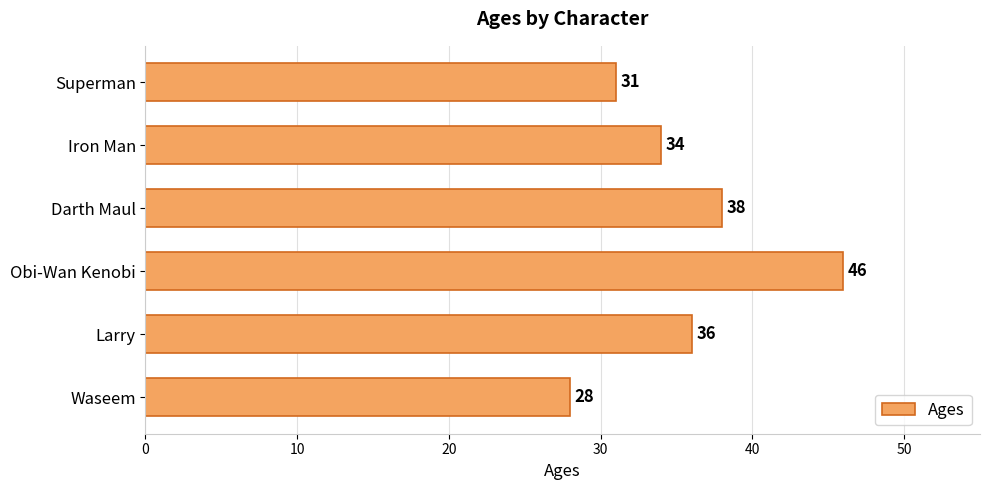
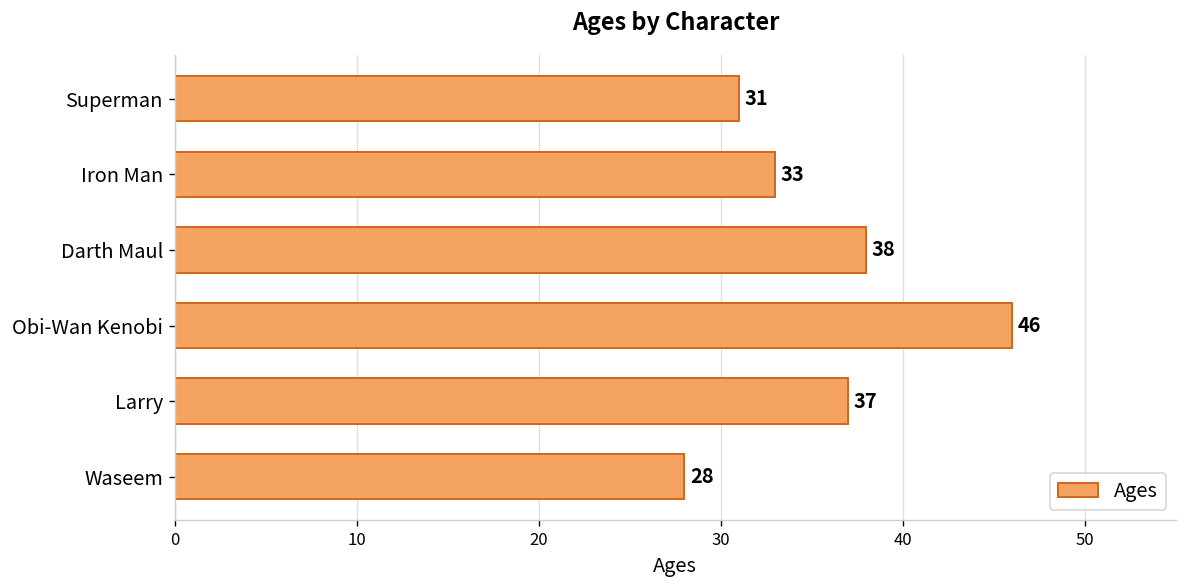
Iron Man: 34 -> 33
Larry: 36 -> 37
